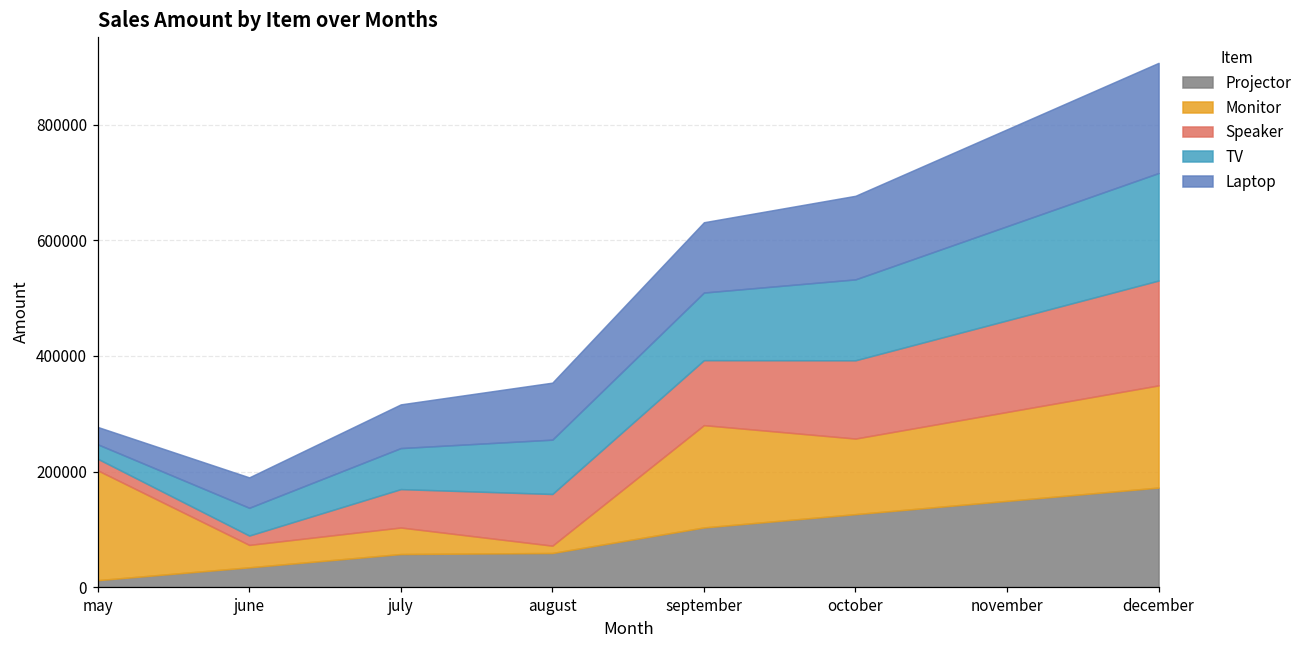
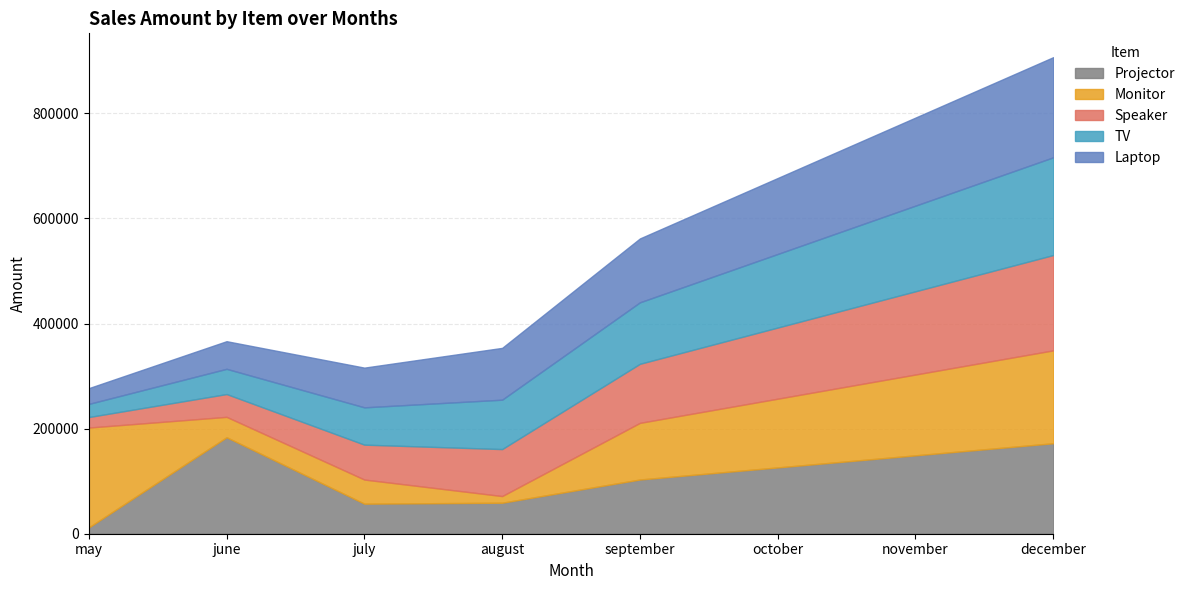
Projector, june: 30000 -> 180000
Speaker, june: 20000 -> 40000
Monitor, september: 180000 -> 110000
